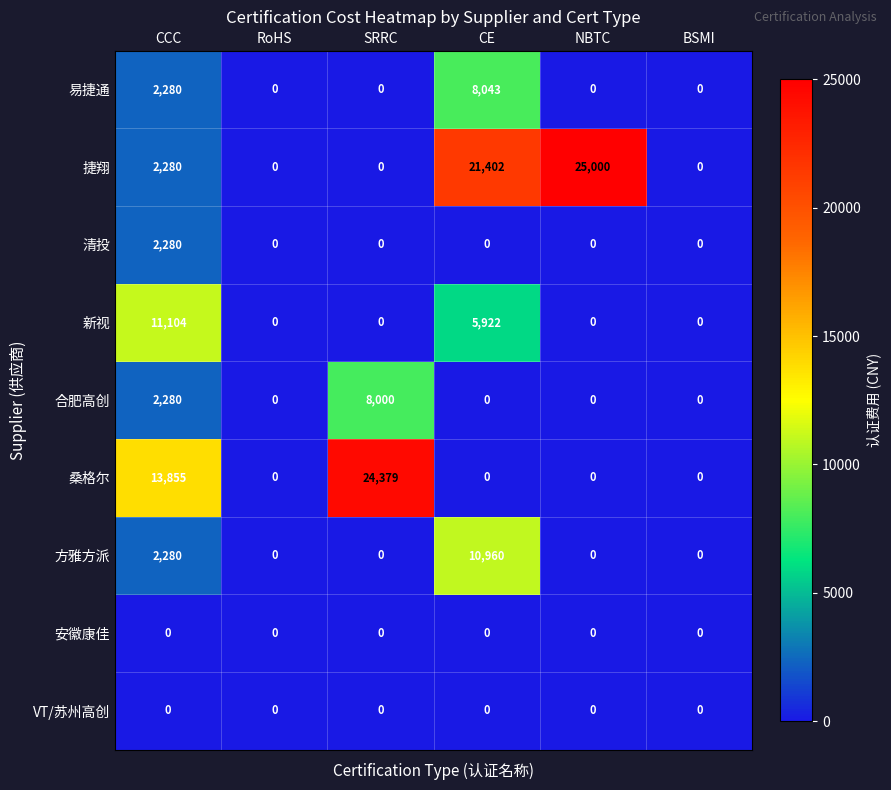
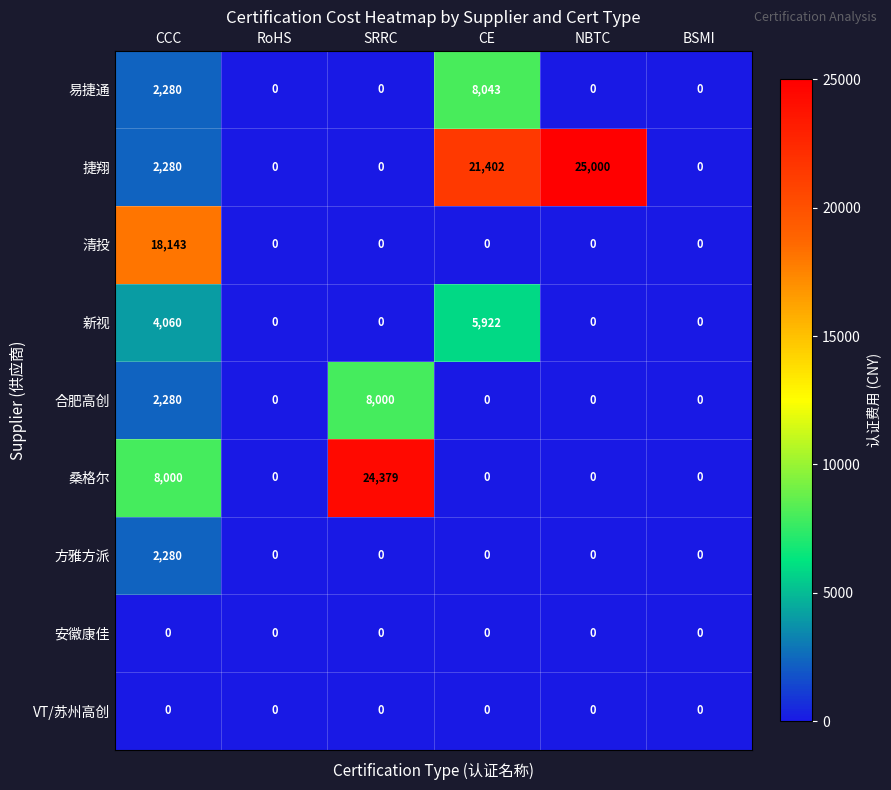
清投, CCC: 2,280 -> 18,143
新视, CCC: 11,104 -> 4,060
桑格尔, CCC: 13,855 -> 8,000
方雅方派, CE: 10,960 -> 0
